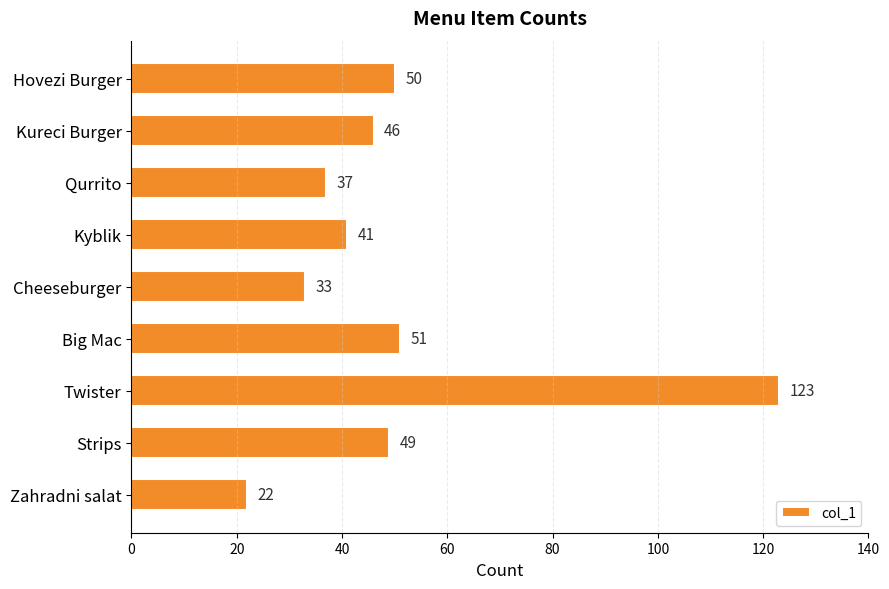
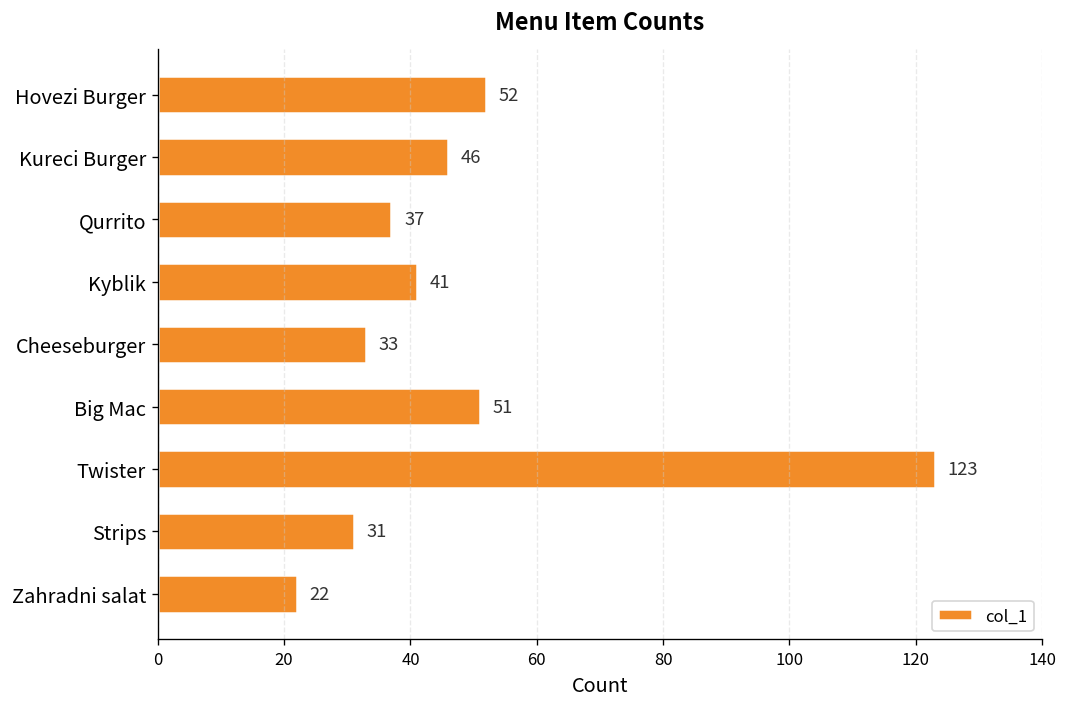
Hovezi Burger: 50 -> 52
Strips: 49 -> 31
